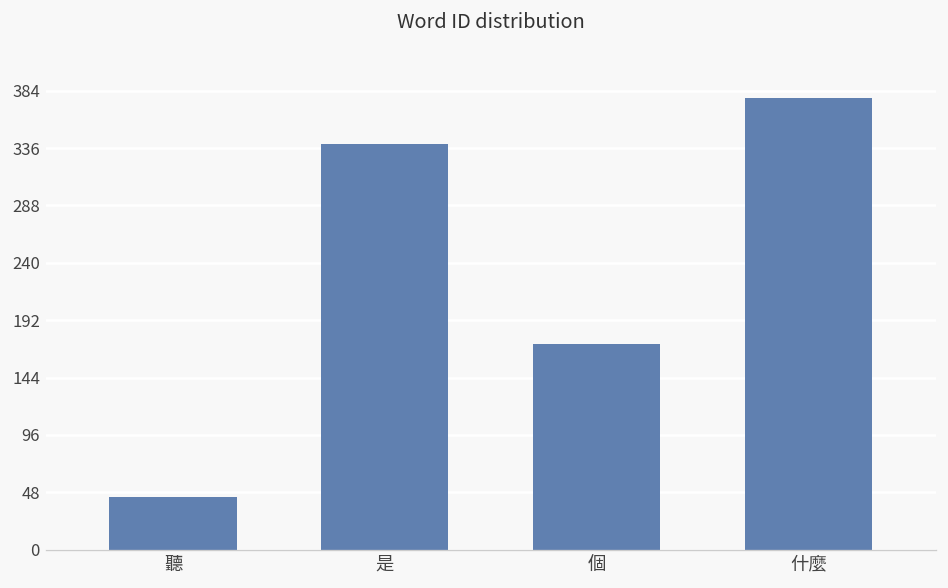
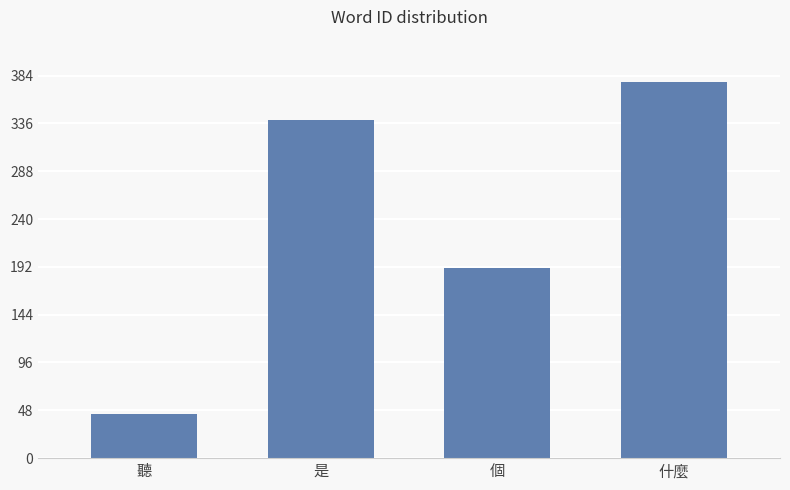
個: 170 -> 190
